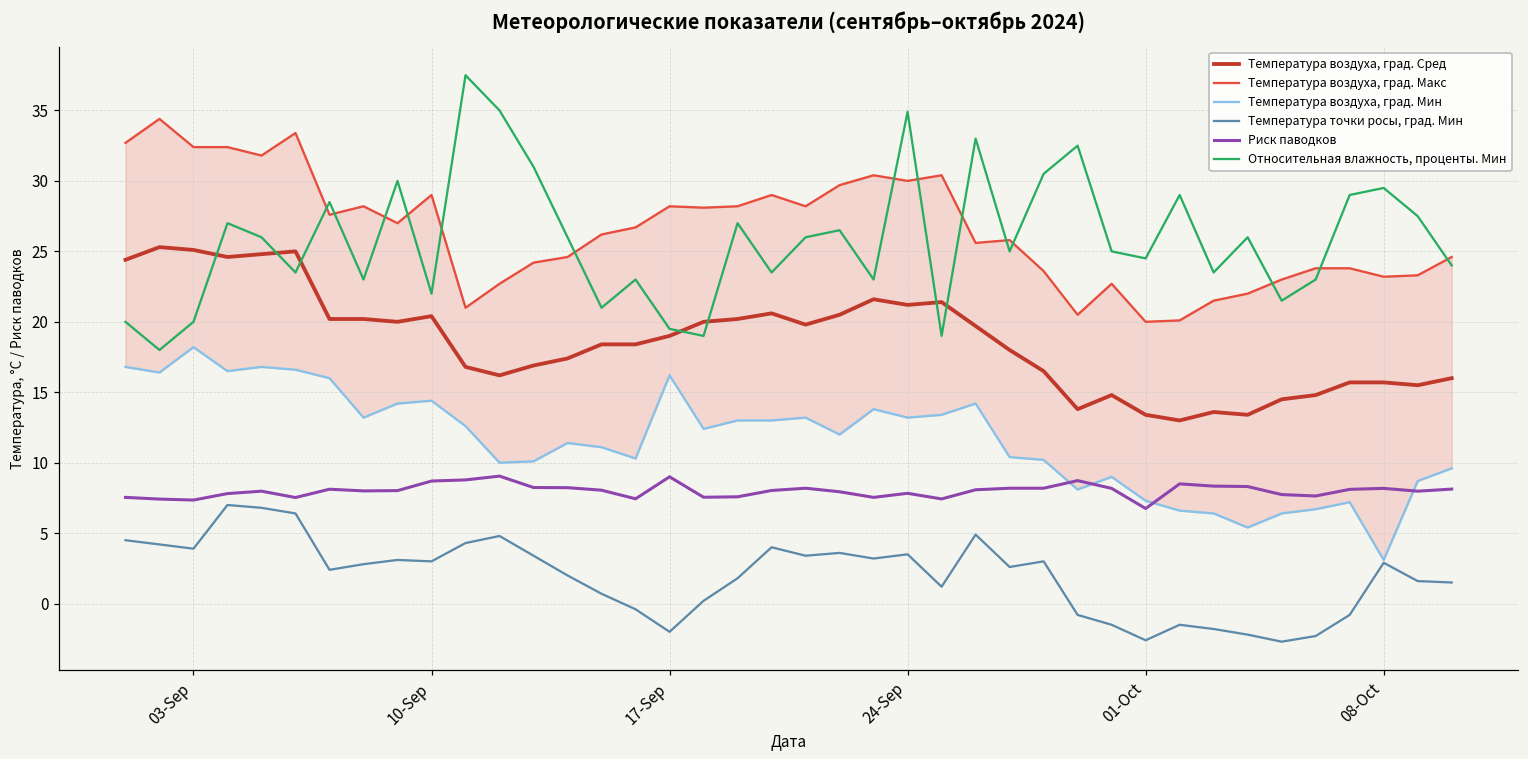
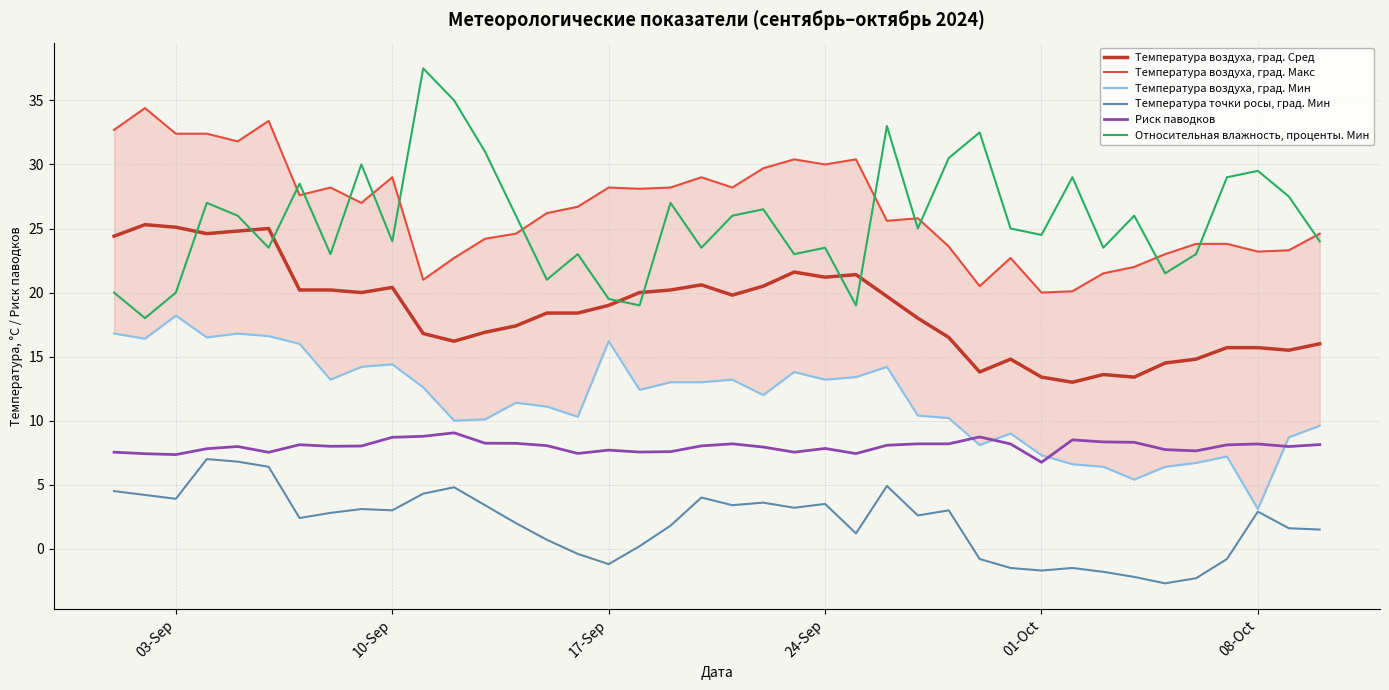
Относительная влажность, проценты. Мин, 10-Sep: 22 -> 24
Температура точки росы, град. Мин, 17-Sep: -2.0 -> -1.2
Риск паводков, 17-Sep: 9.0 -> 7.7
Относительная влажность, проценты. Мин, 24-Sep: 34.9 -> 23.5
Температура точки росы, град. Мин, 01-Oct: -2.6 -> -1.7
